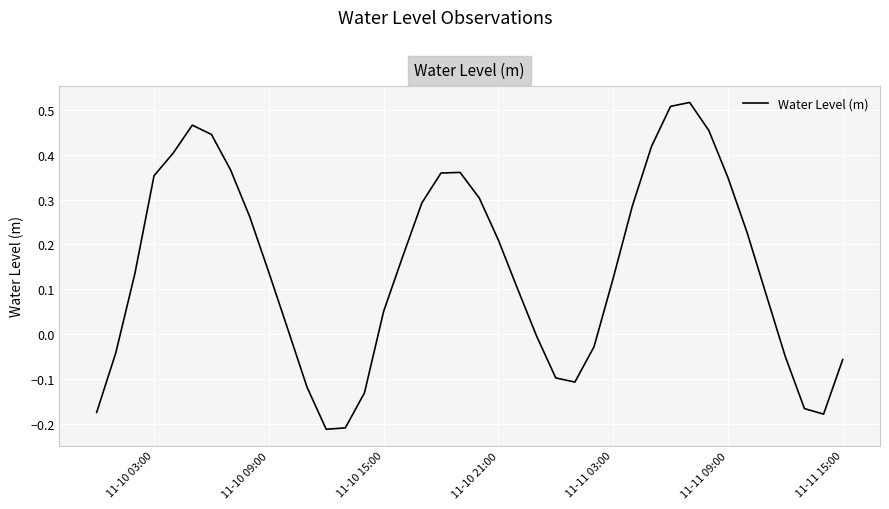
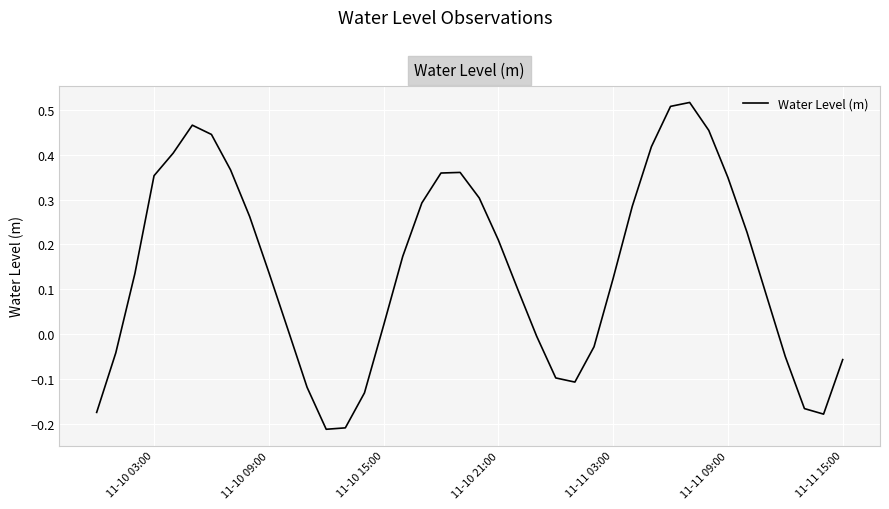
11-10 15:00: 0.05 -> 0.02
